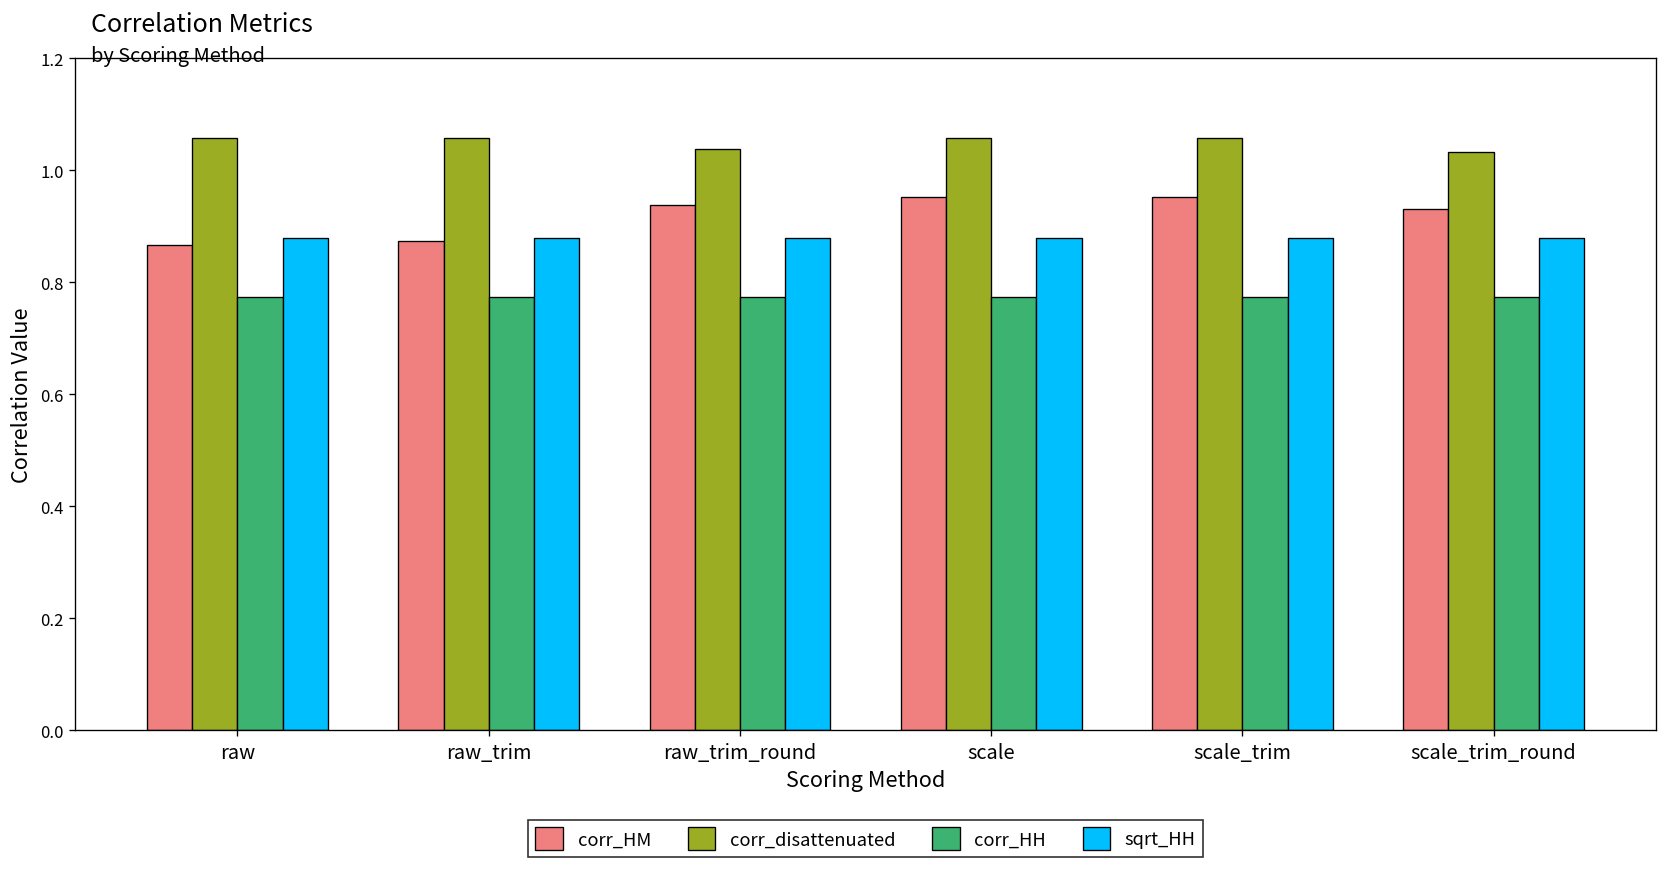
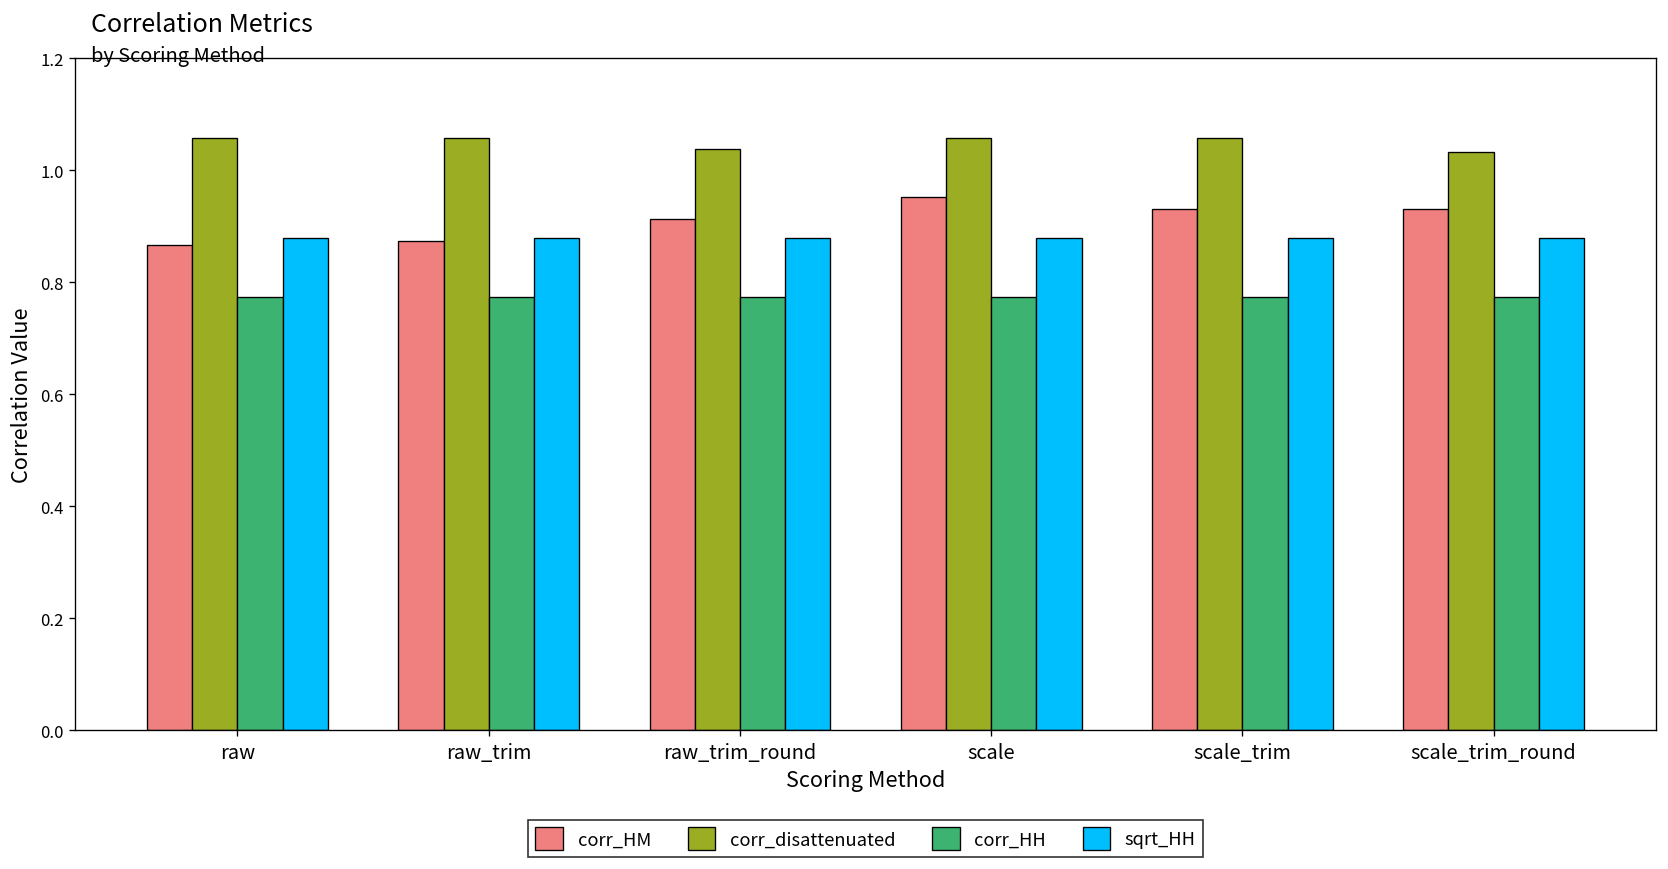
corr_HM, raw_trim_round: 0.94 -> 0.91
corr_HM, scale_trim: 0.95 -> 0.93
